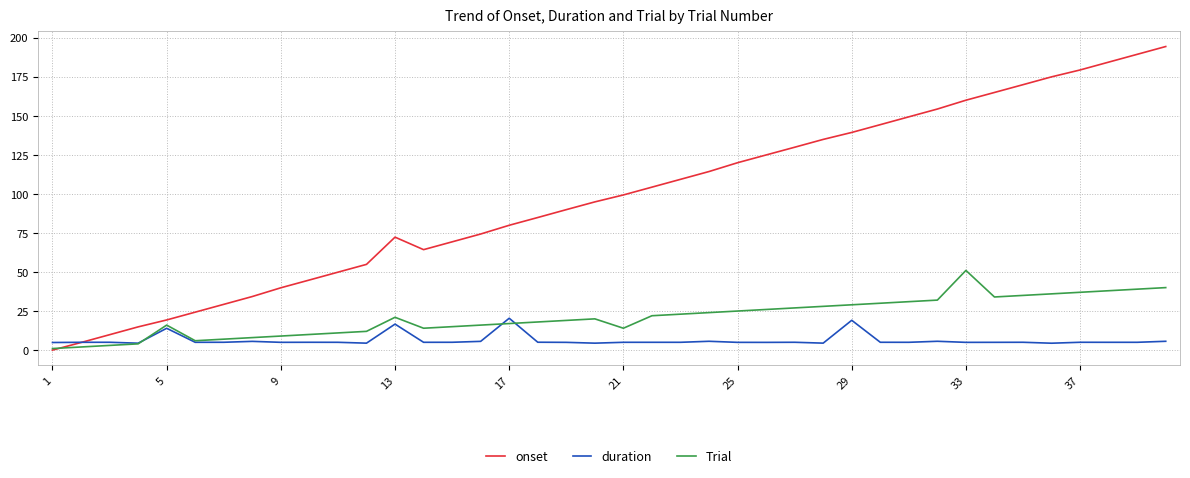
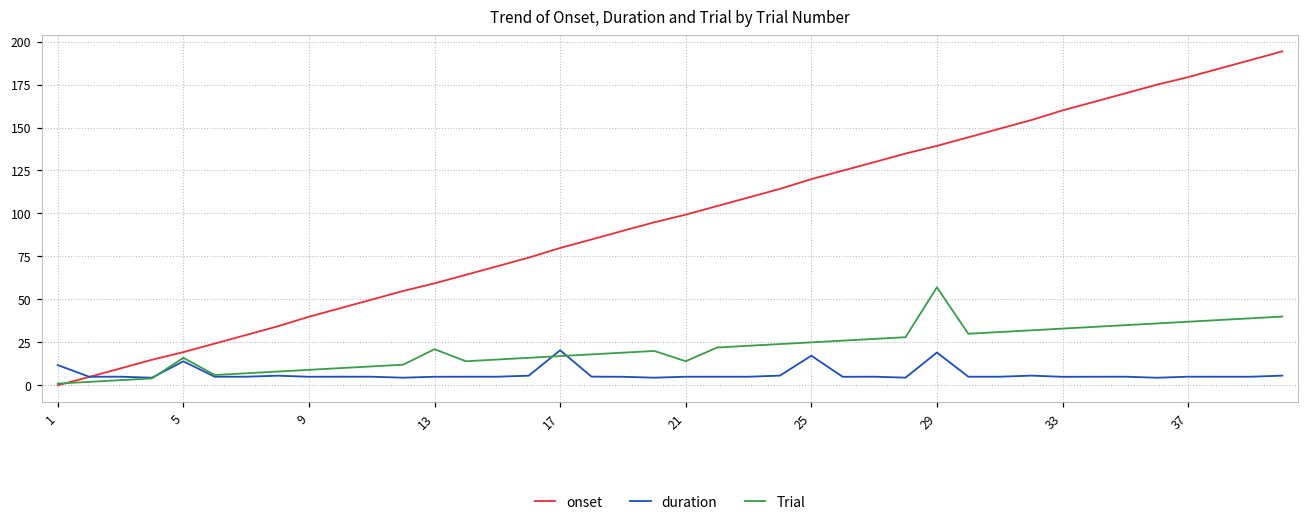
duration, 1: 5 -> 12
onset, 13: 72 -> 59
duration, 13: 17 -> 5
duration, 25: 5 -> 17
Trial, 29: 29 -> 57
Trial, 33: 51 -> 33
